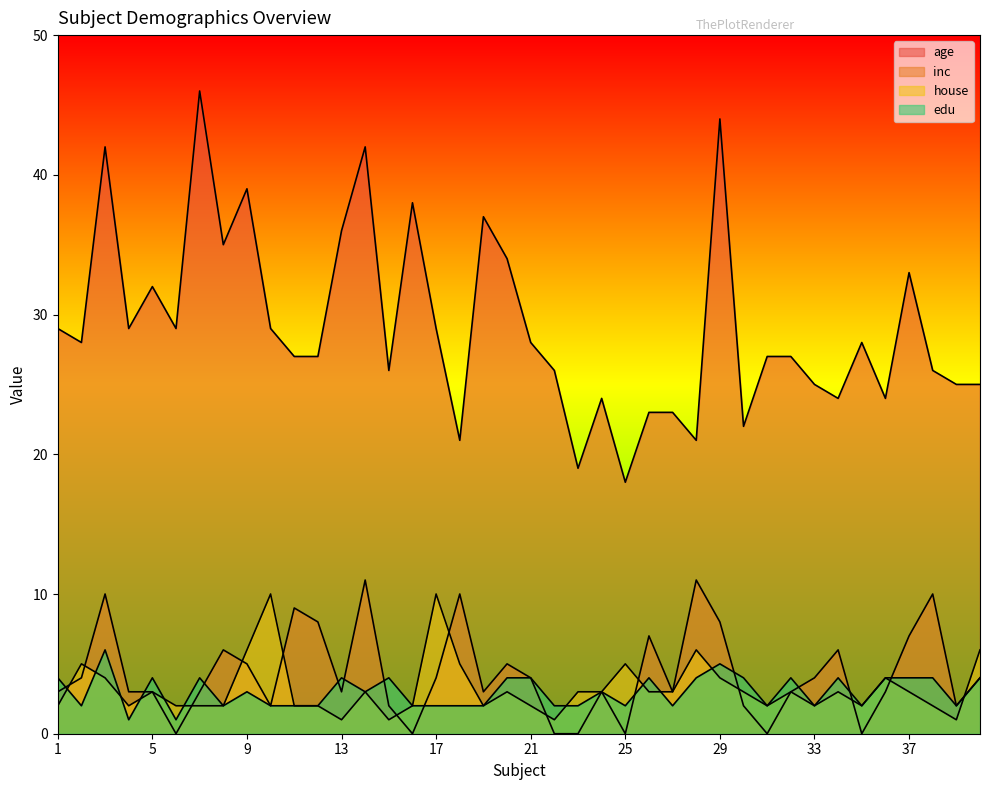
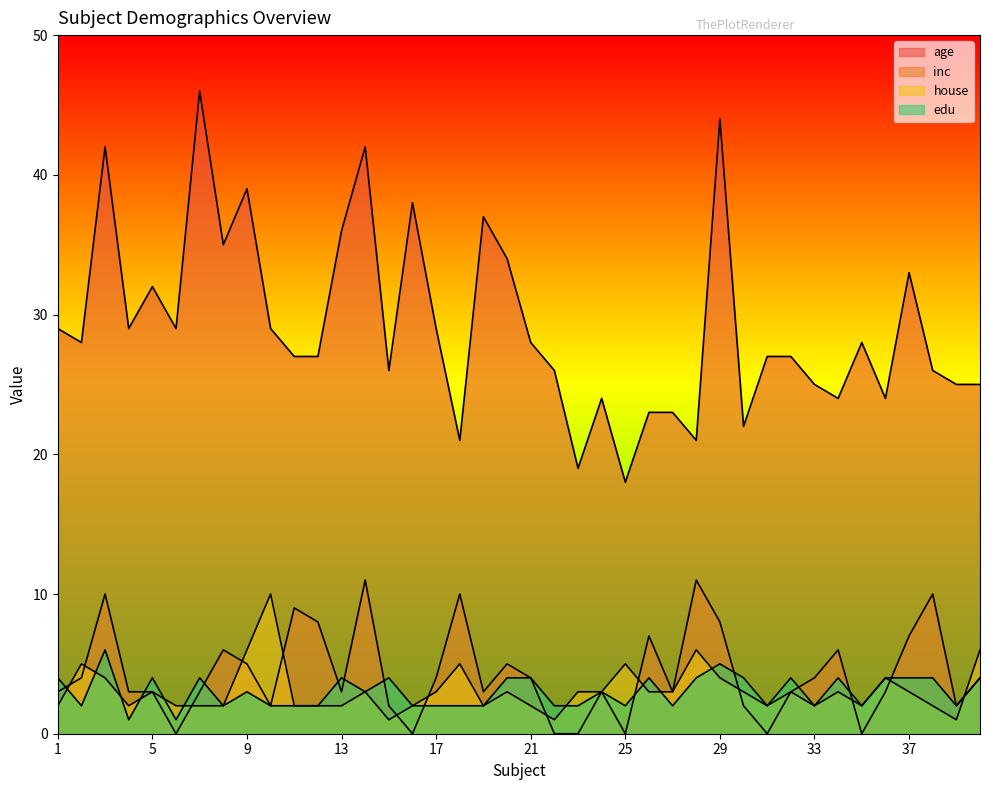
house, 13: 1 -> 2
house, 17: 10 -> 3
